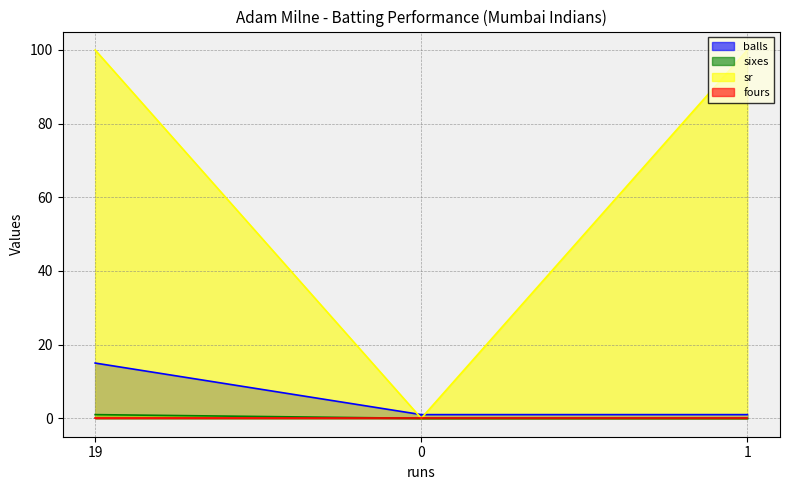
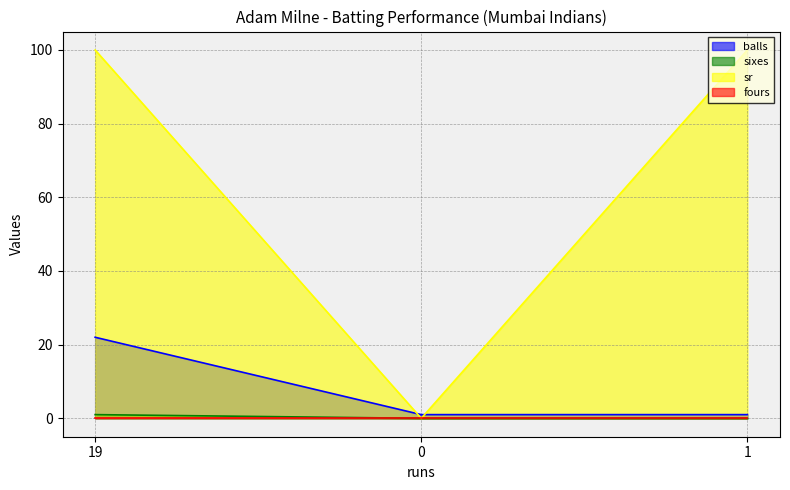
balls, 19: 15 -> 22
